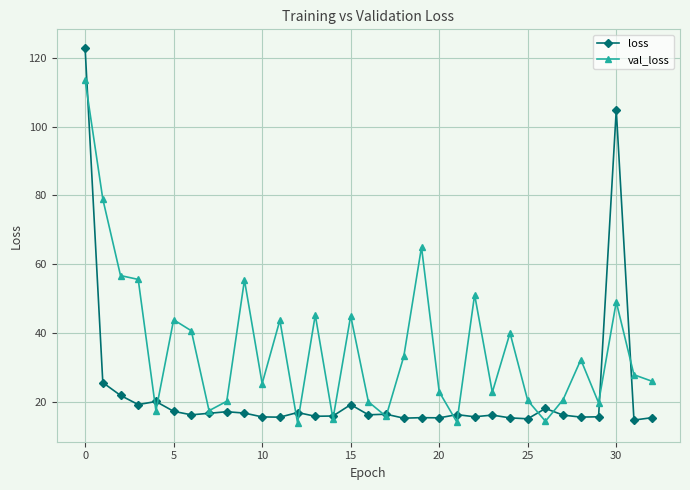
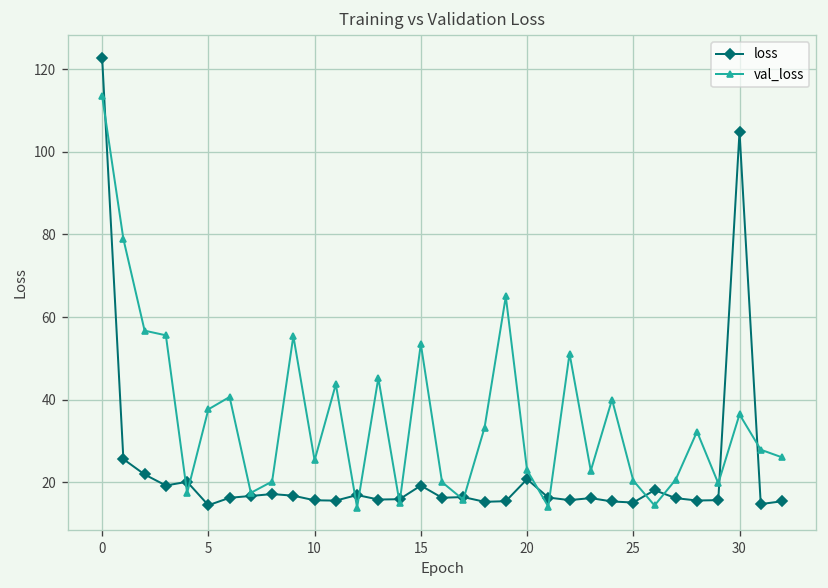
loss, 5: 17 -> 14
val_loss, 5: 44 -> 38
val_loss, 15: 45 -> 54
loss, 20: 15 -> 21
val_loss, 30: 49 -> 36
